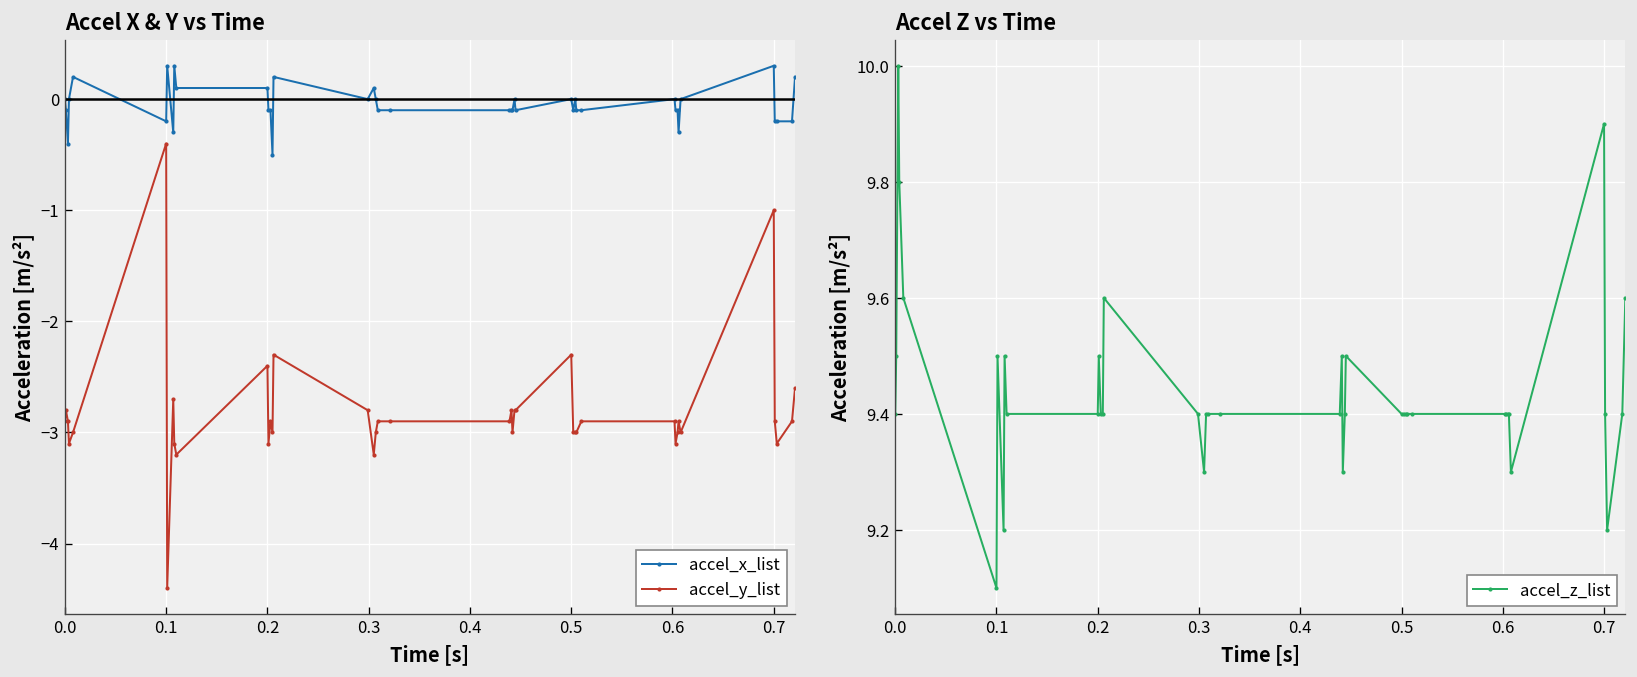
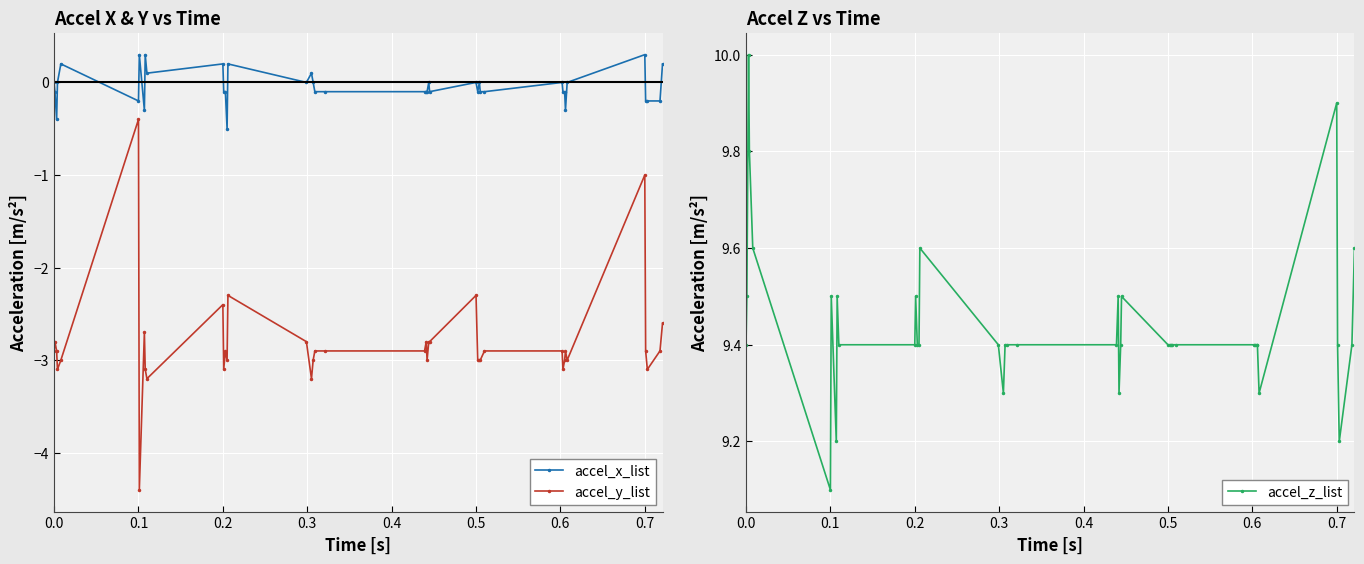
Accel X & Y vs Time, accel_x_list, 0.2: 0.1 -> 0.2
